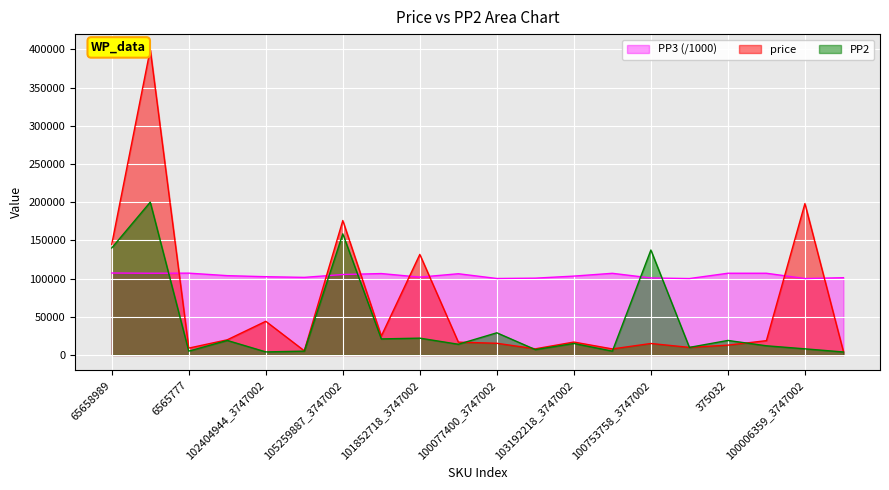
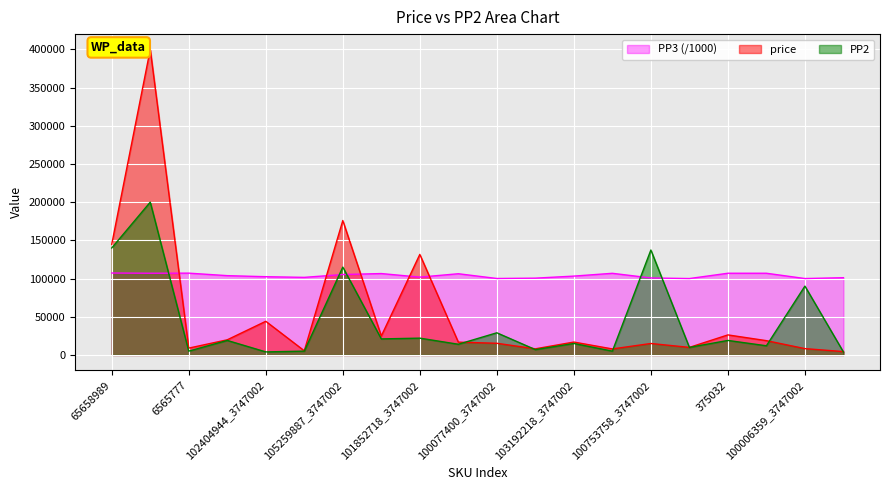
PP2, 105259887_3747002: 160000 -> 120000
price, 375032: 10000 -> 30000
price, 100006359_3747002: 200000 -> 10000
PP2, 100006359_3747002: 10000 -> 90000
